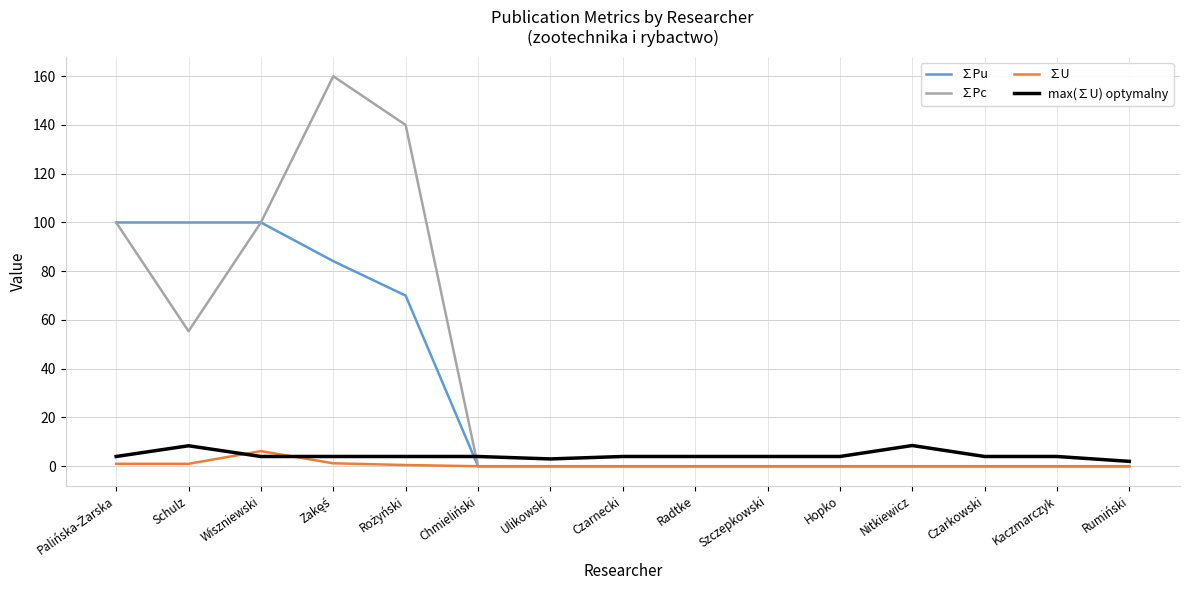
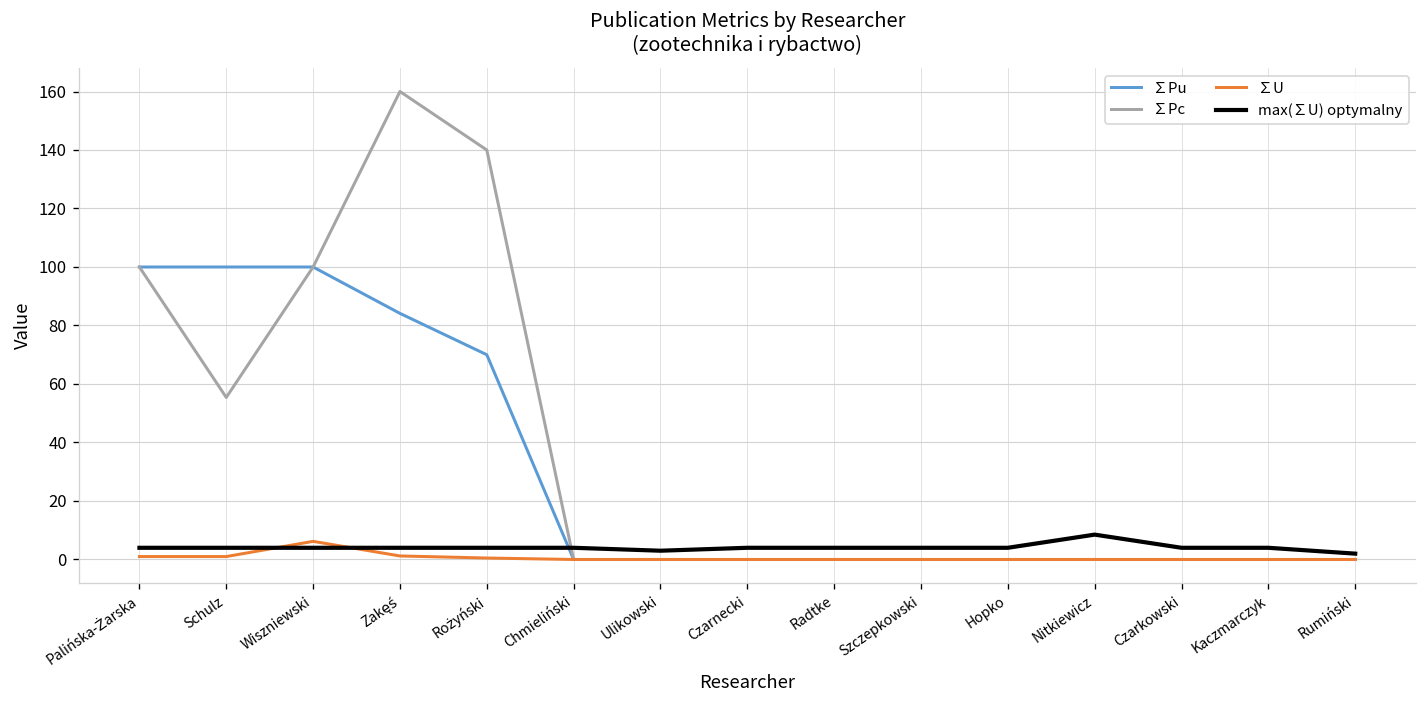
max(∑U) optymalny, Schulz: 8 -> 4
